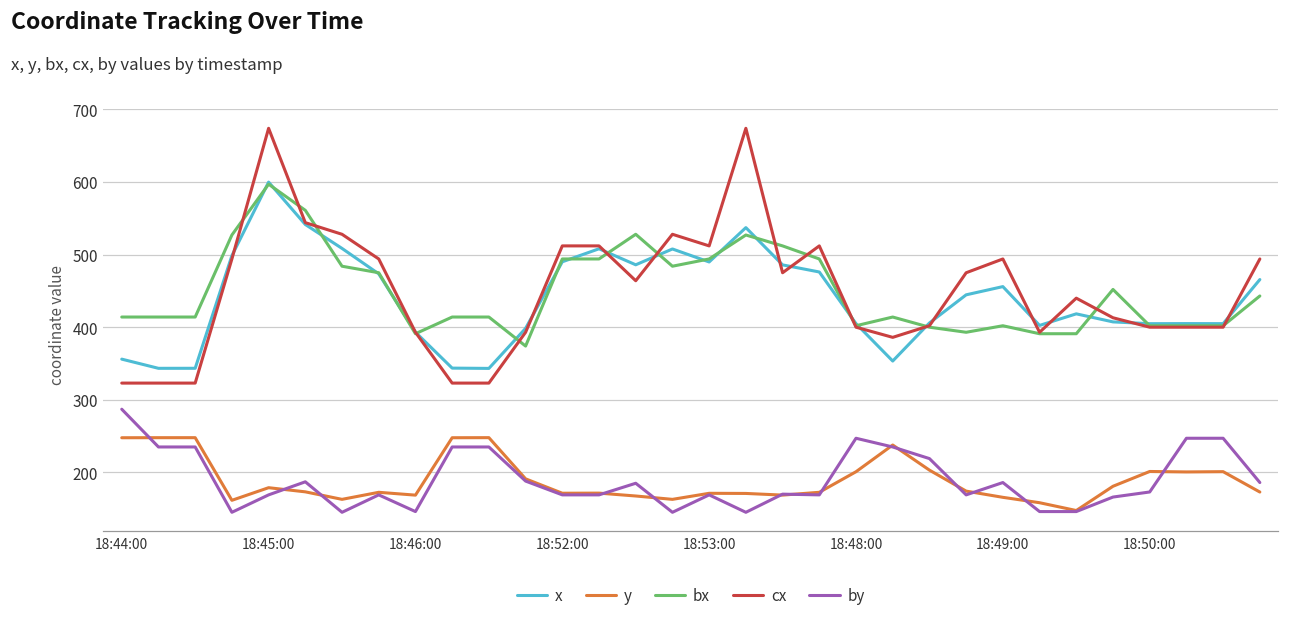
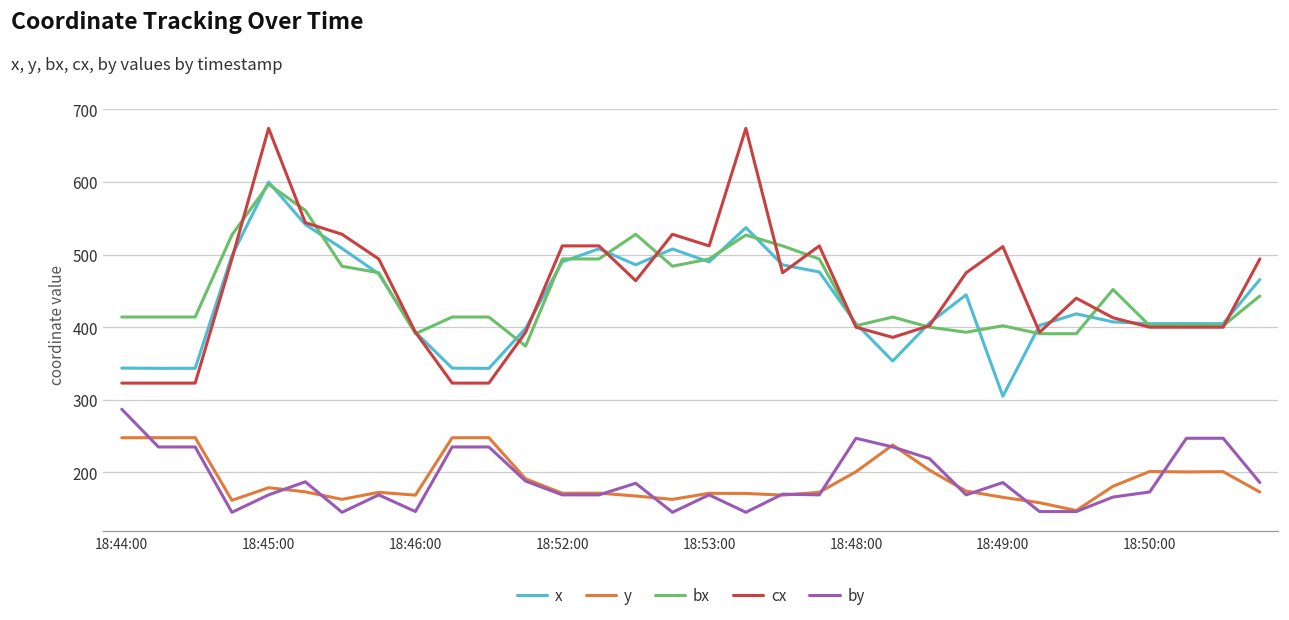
x, 18:44:00: 360 -> 340
x, 18:49:00: 460 -> 300
cx, 18:49:00: 490 -> 510
